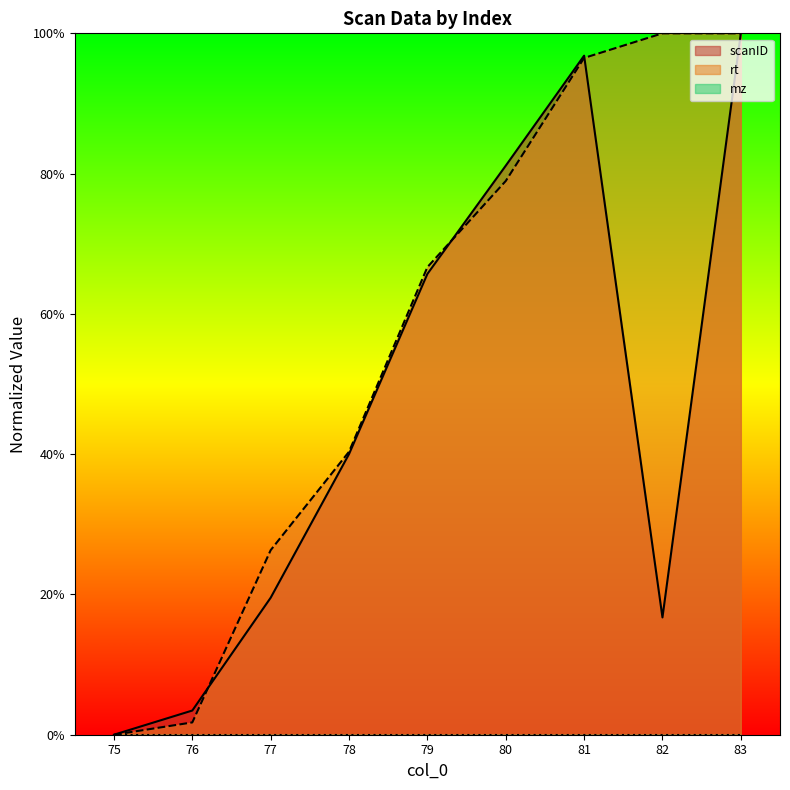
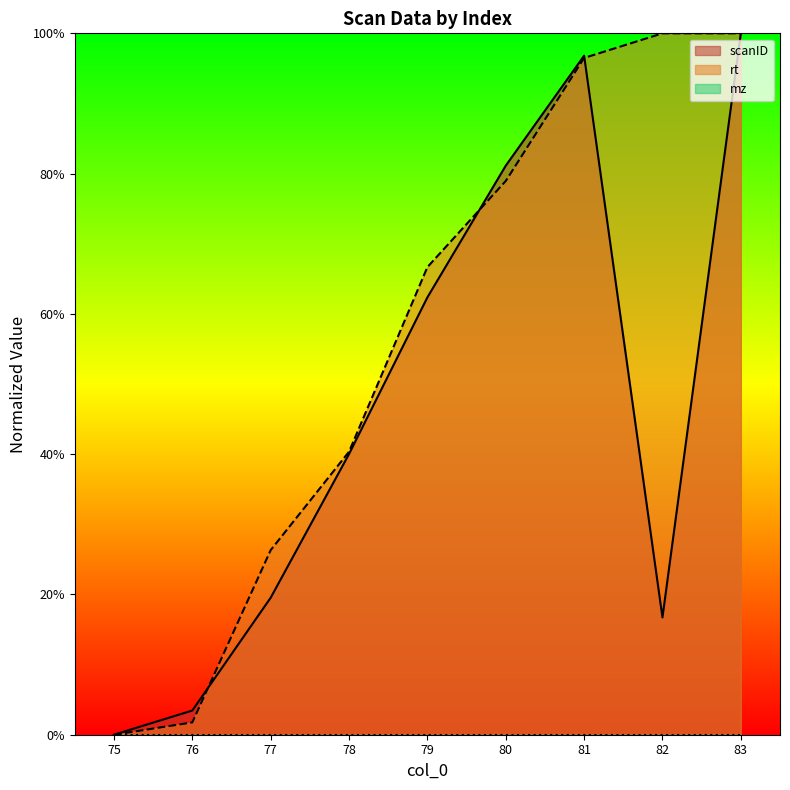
scanID, 79: 66% -> 62%
